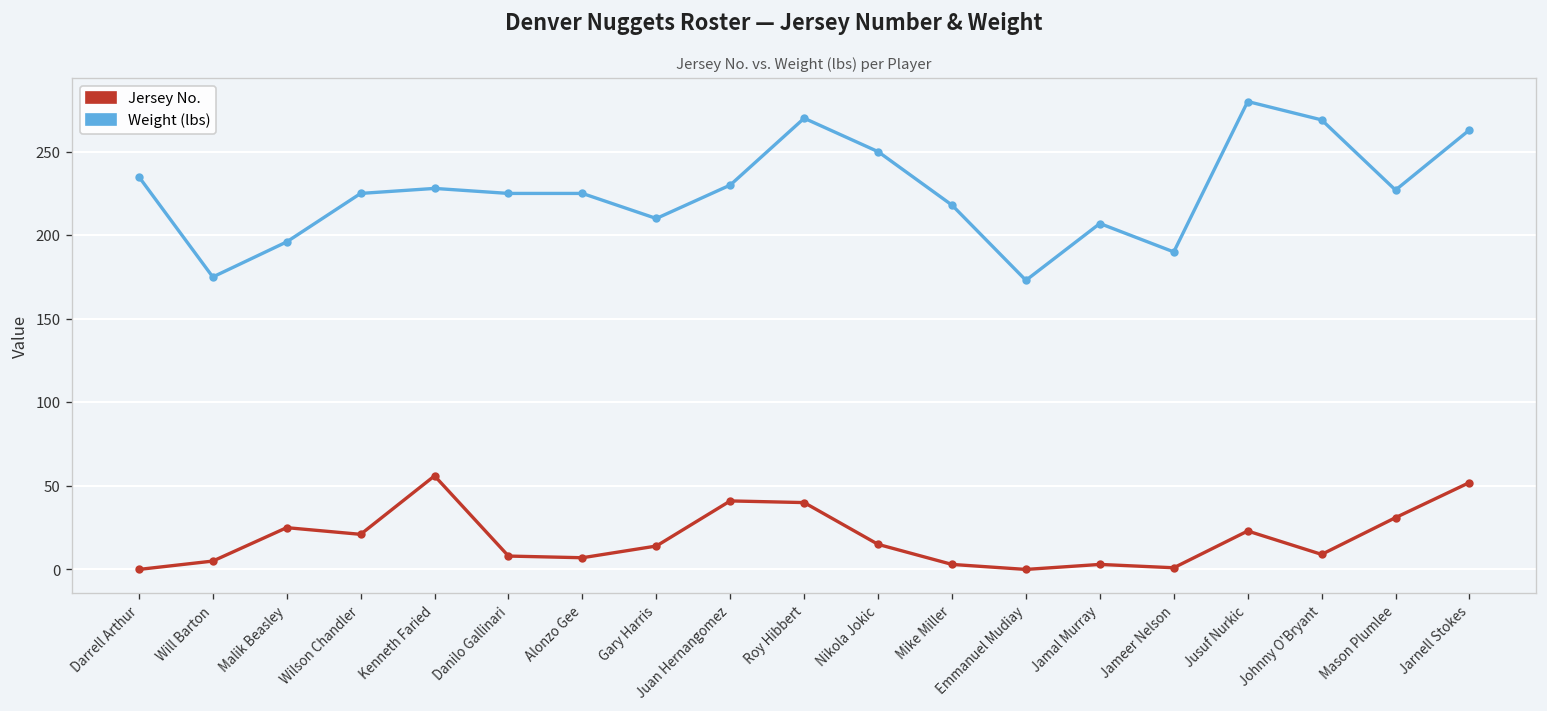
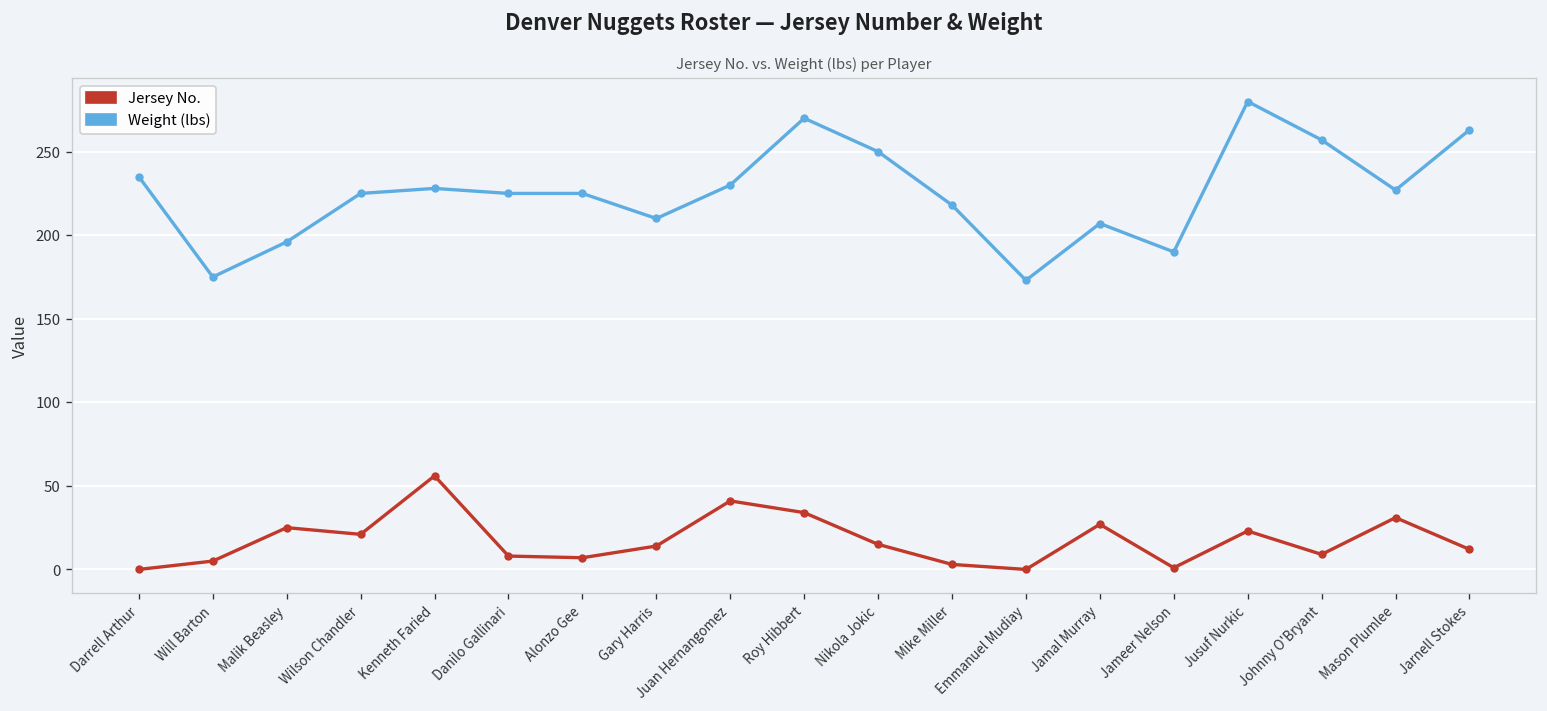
Jersey No., Roy Hibbert: 40 -> 34
Jersey No., Jamal Murray: 3 -> 27
Weight (lbs), Johnny O'Bryant: 269 -> 257
Jersey No., Jarnell Stokes: 52 -> 12
